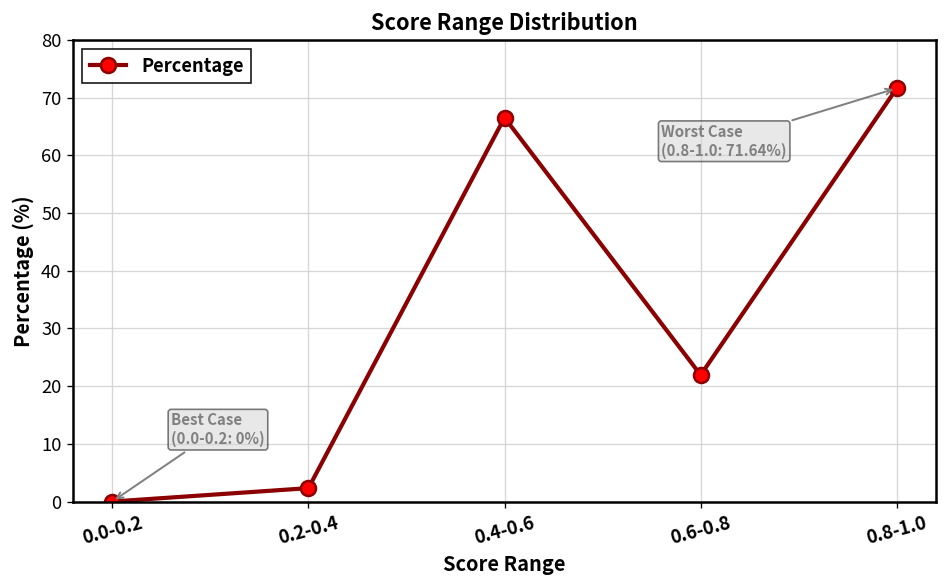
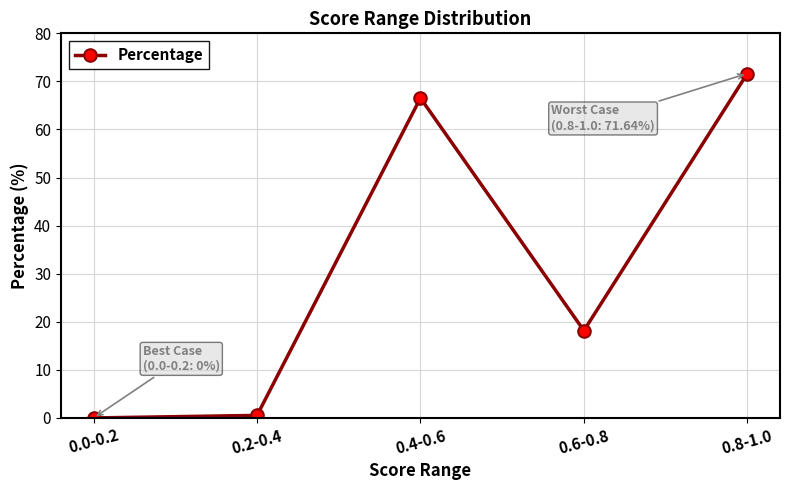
0.2-0.4: 2 -> 1
0.6-0.8: 22 -> 18
